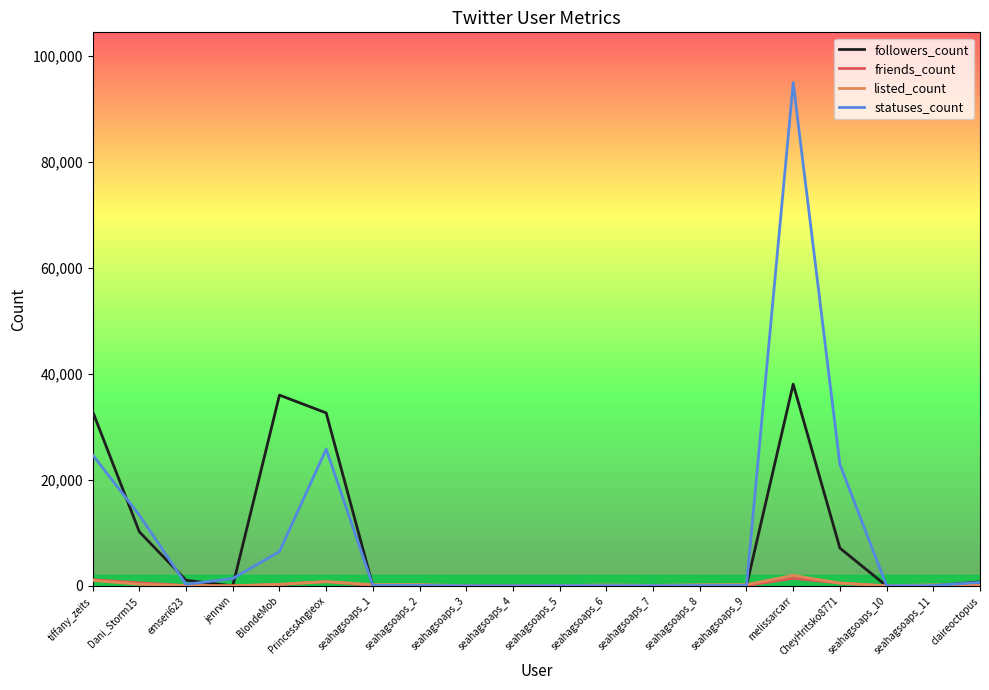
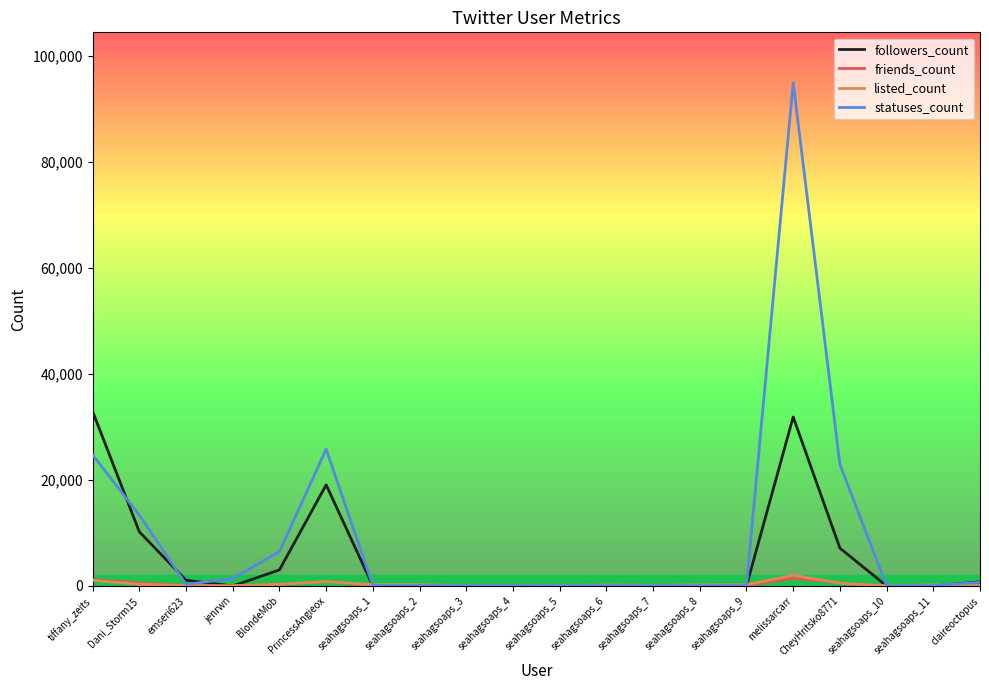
followers_count, BlondeMob: 36,000 -> 3,000
followers_count, PrincessAngieox: 33,000 -> 19,000
followers_count, melissarcarr: 38,000 -> 32,000
